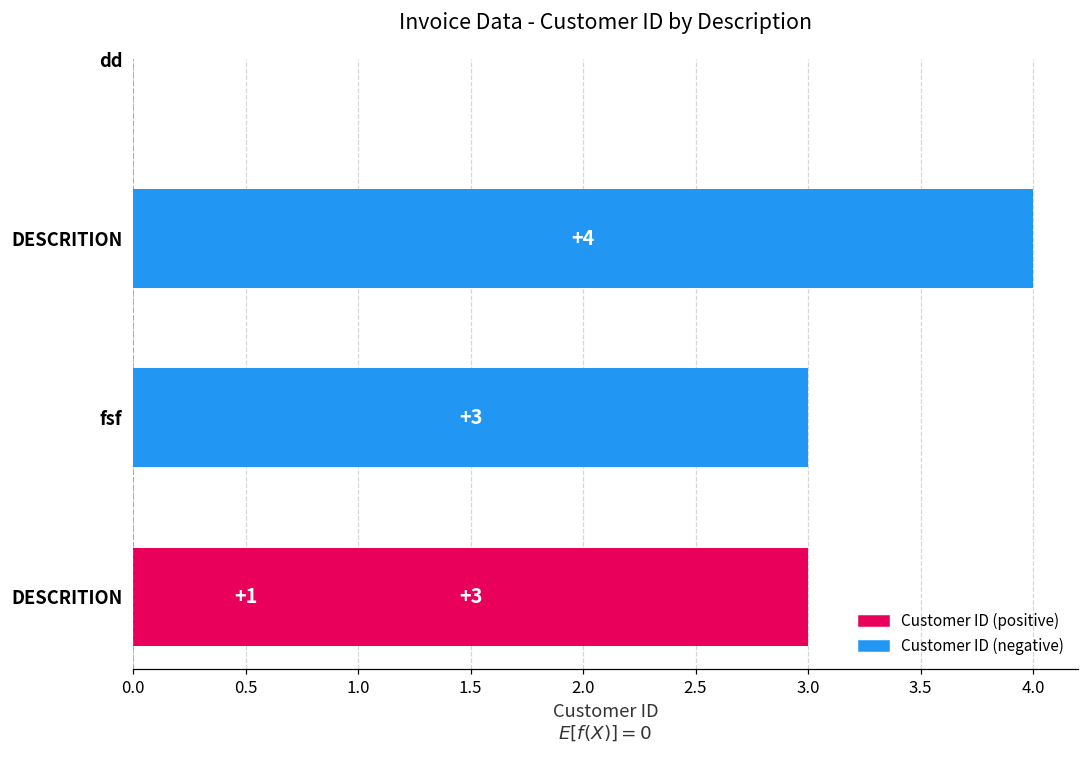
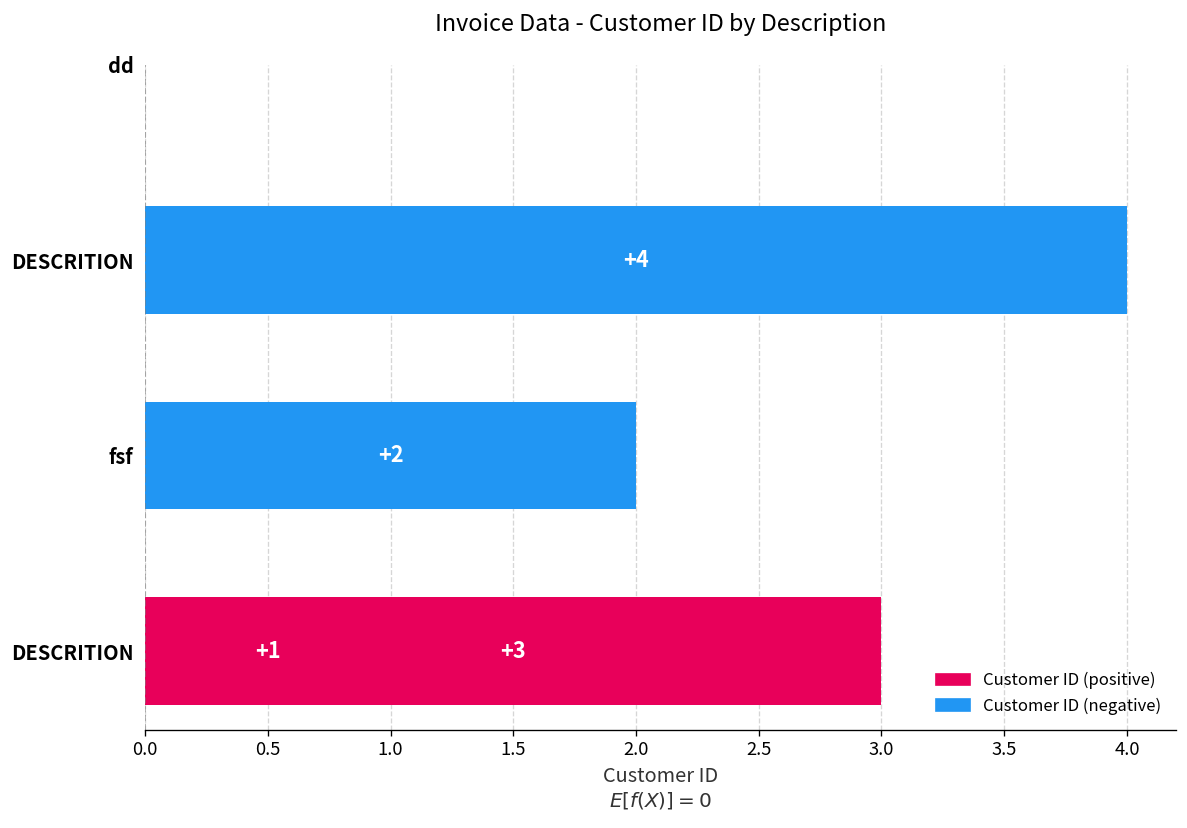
fsf: +3 -> +2
